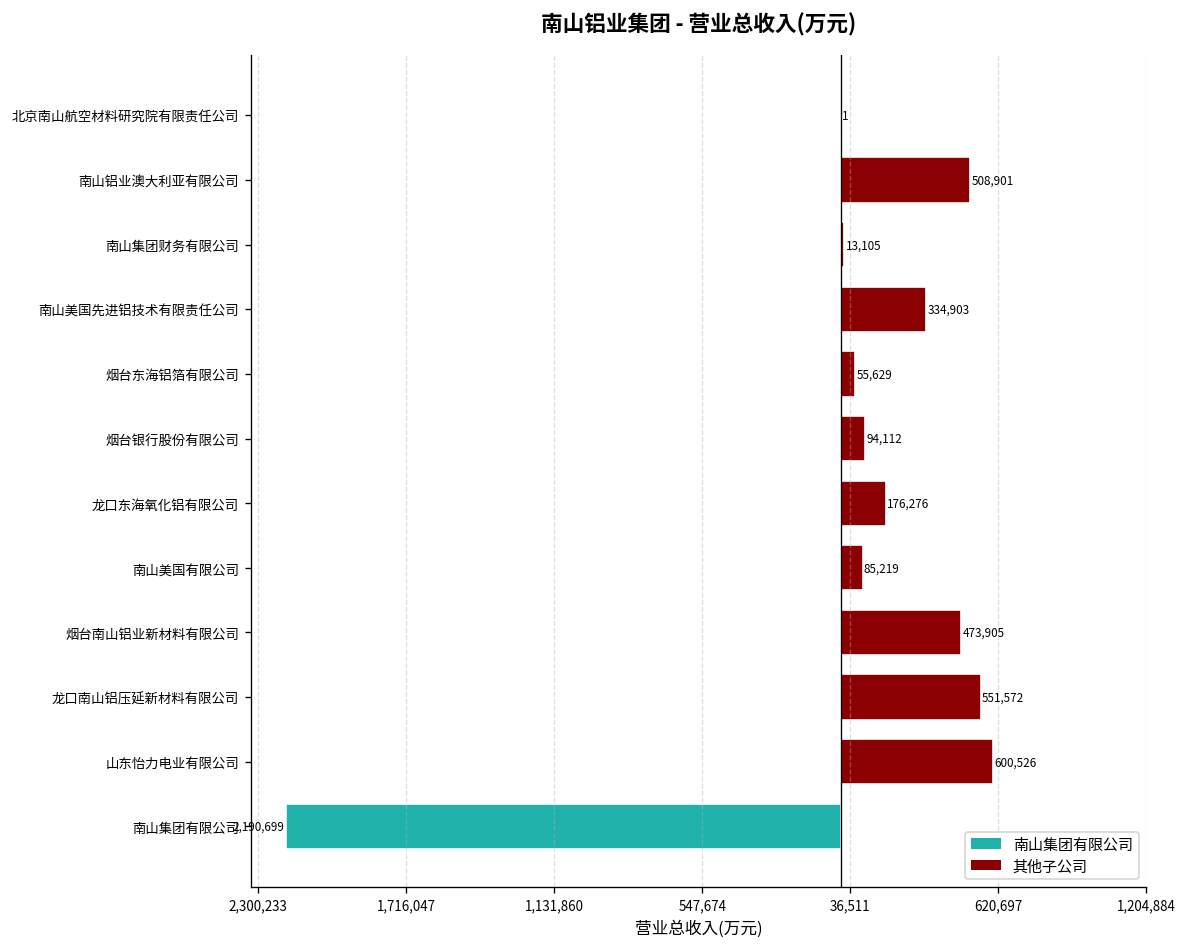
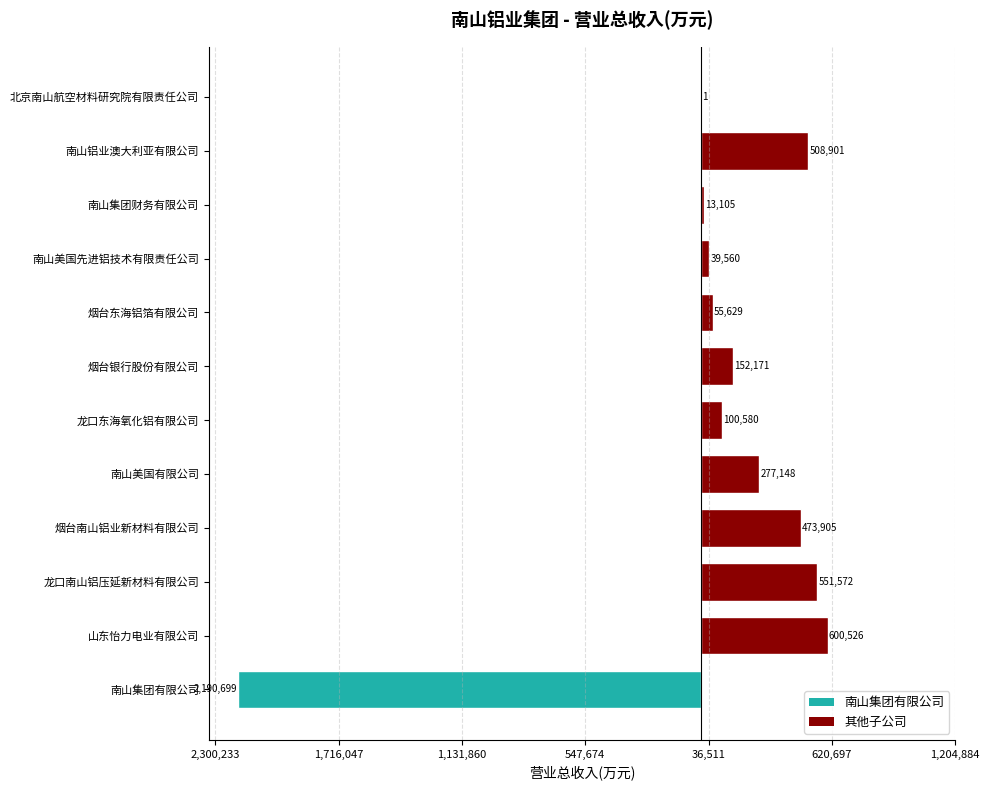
南山美国先进铝技术有限责任公司: 334,903 -> 39,560
烟台银行股份有限公司: 94,112 -> 152,171
龙口东海氧化铝有限公司: 176,276 -> 100,580
南山美国有限公司: 85,219 -> 277,148
